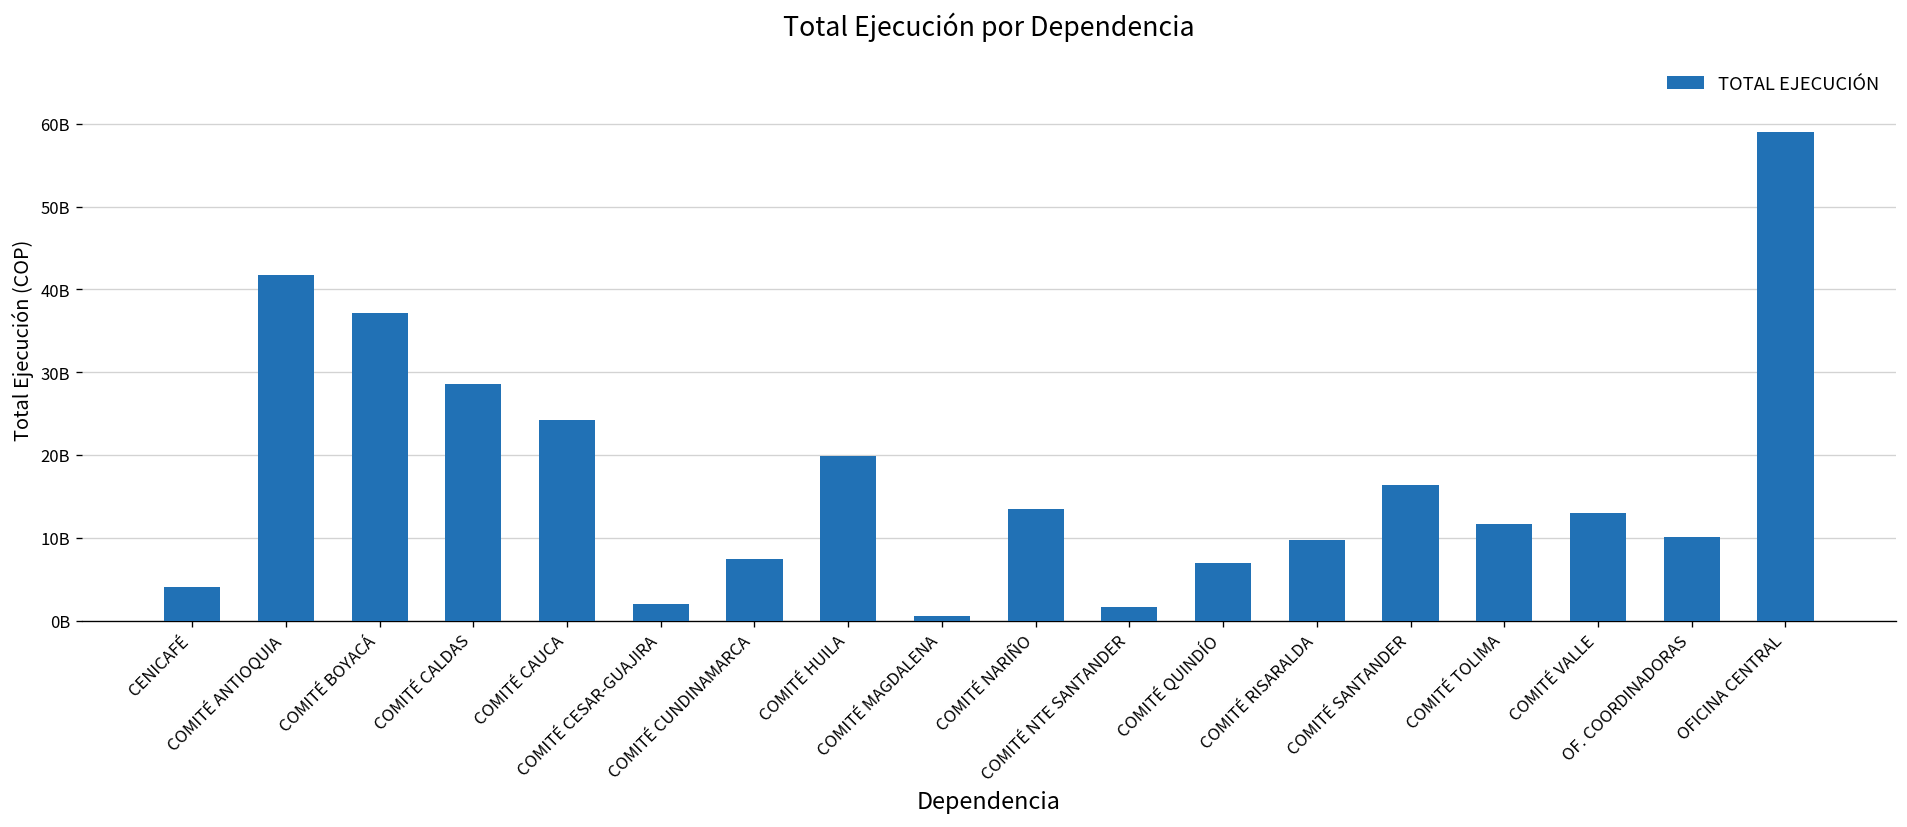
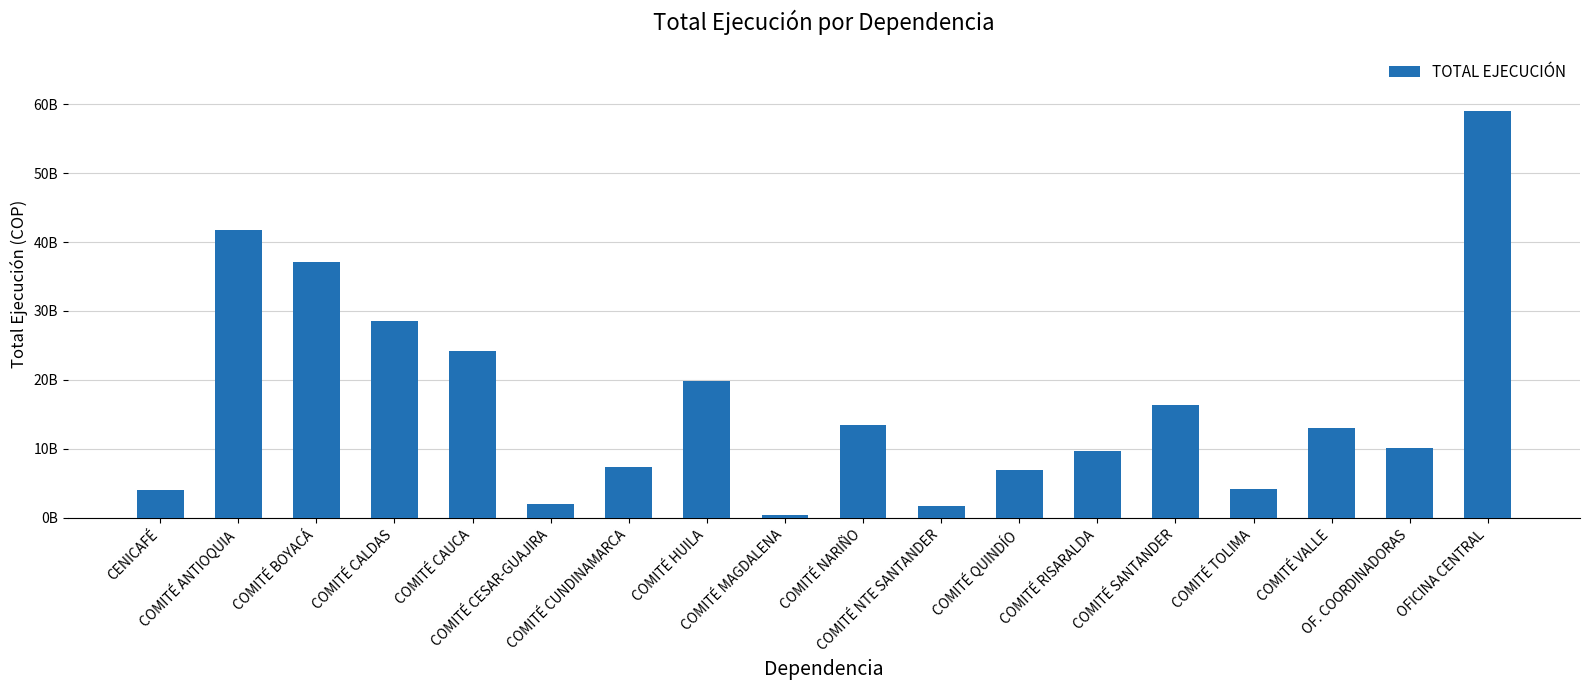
COMITÉ TOLIMA: 12000000000 -> 4000000000
